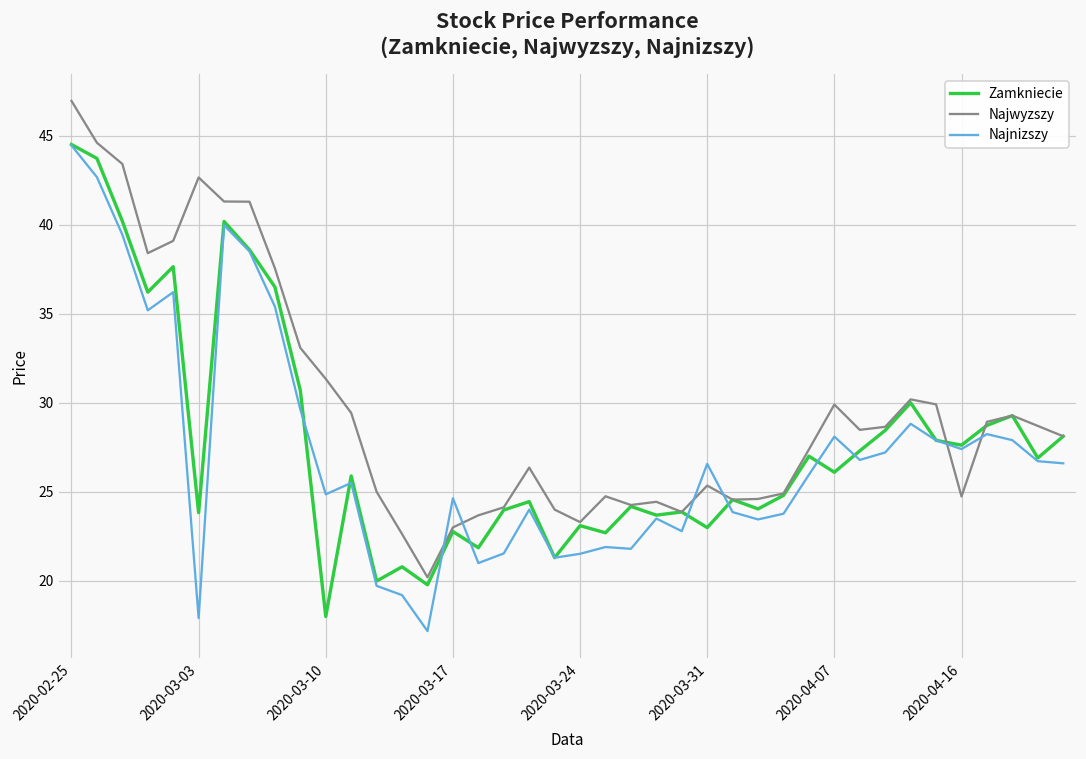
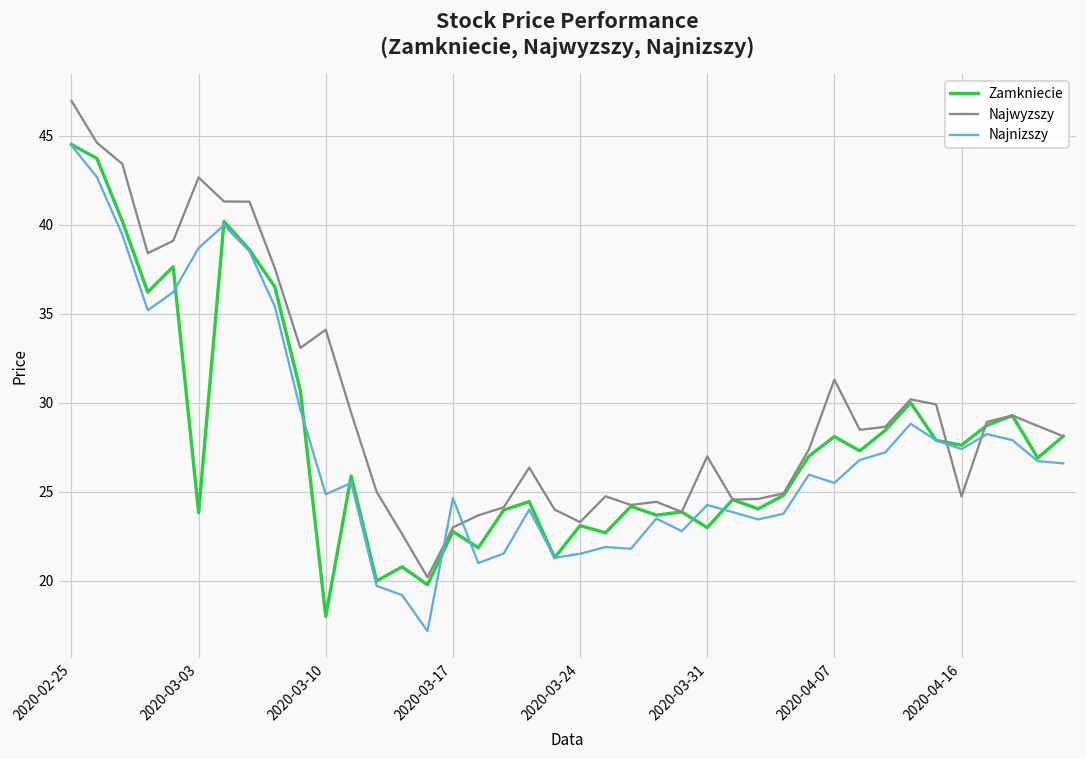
Najnizszy, 2020-03-03: 17.9 -> 38.7
Najwyzszy, 2020-03-10: 31.3 -> 34.1
Najwyzszy, 2020-03-31: 25.4 -> 27.0
Najnizszy, 2020-03-31: 26.6 -> 24.3
Zamkniecie, 2020-04-07: 26.1 -> 28.1
Najwyzszy, 2020-04-07: 29.9 -> 31.3
Najnizszy, 2020-04-07: 28.1 -> 25.5
